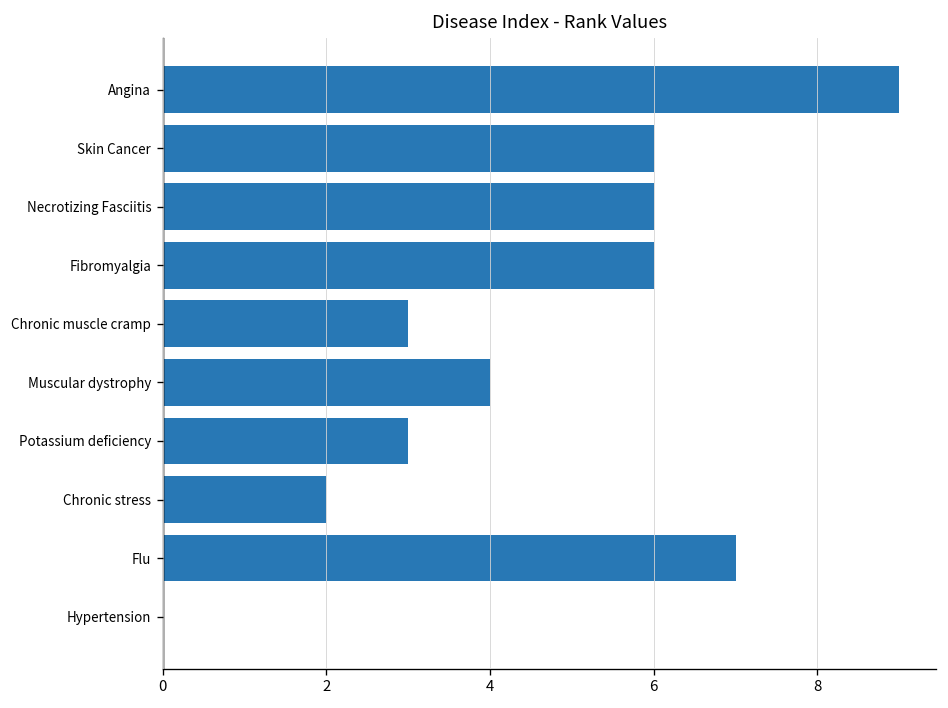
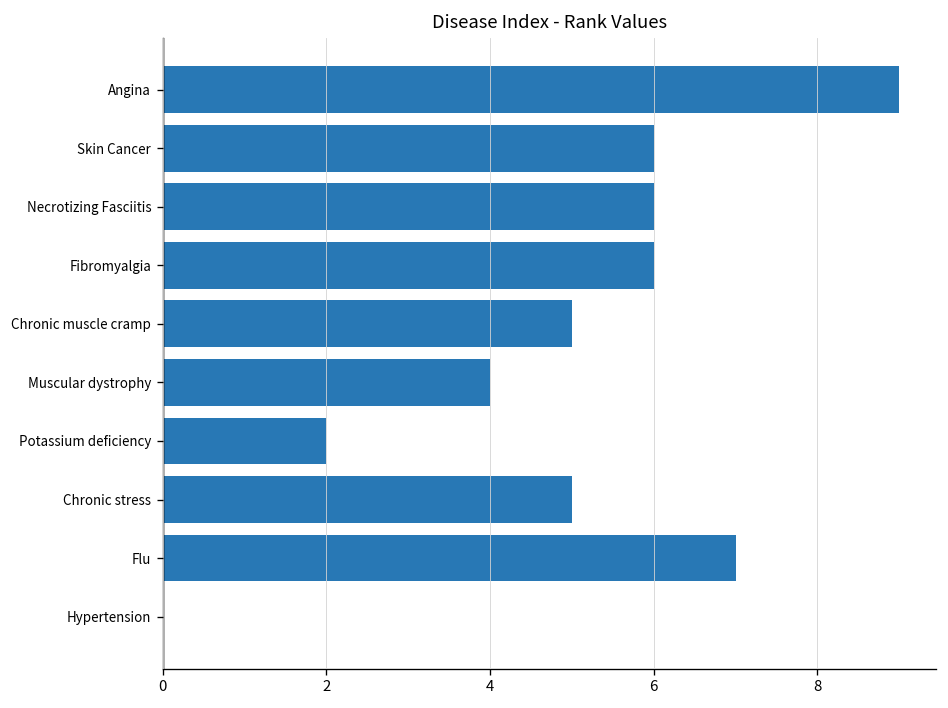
Chronic muscle cramp: 3 -> 5
Potassium deficiency: 3 -> 2
Chronic stress: 2 -> 5
